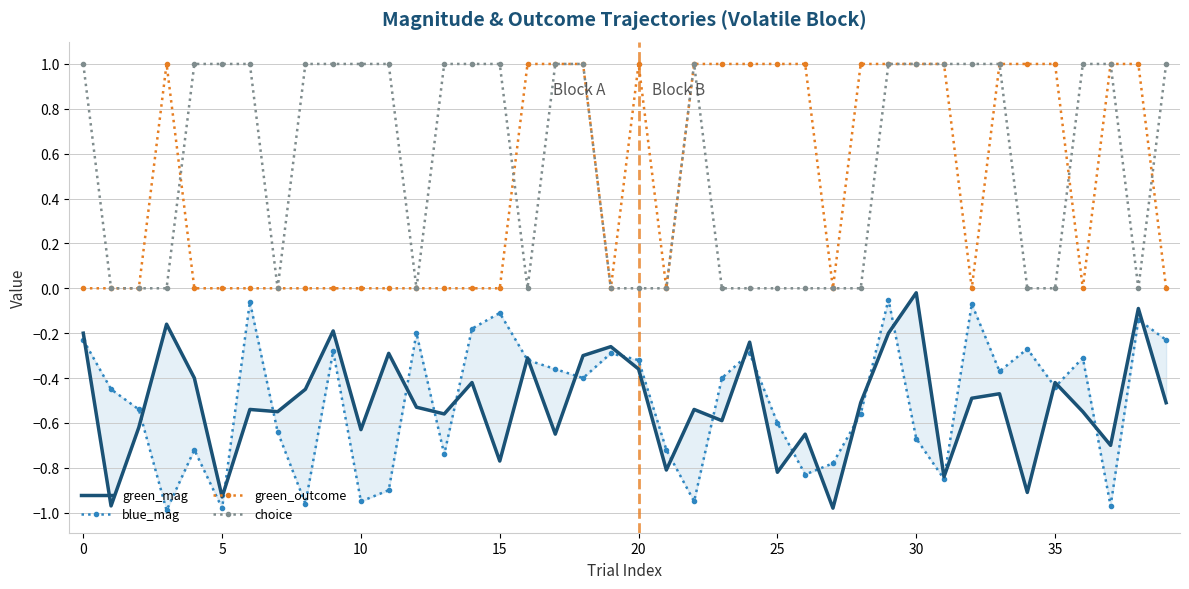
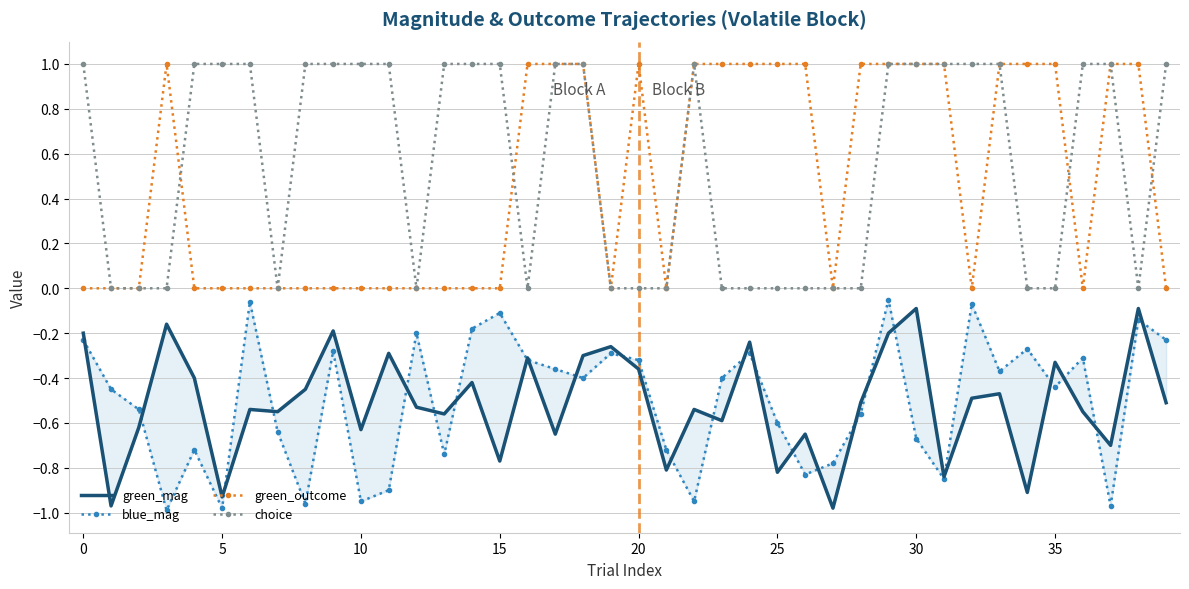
green_mag, 30: -0.02 -> -0.09
green_mag, 35: -0.42 -> -0.33
